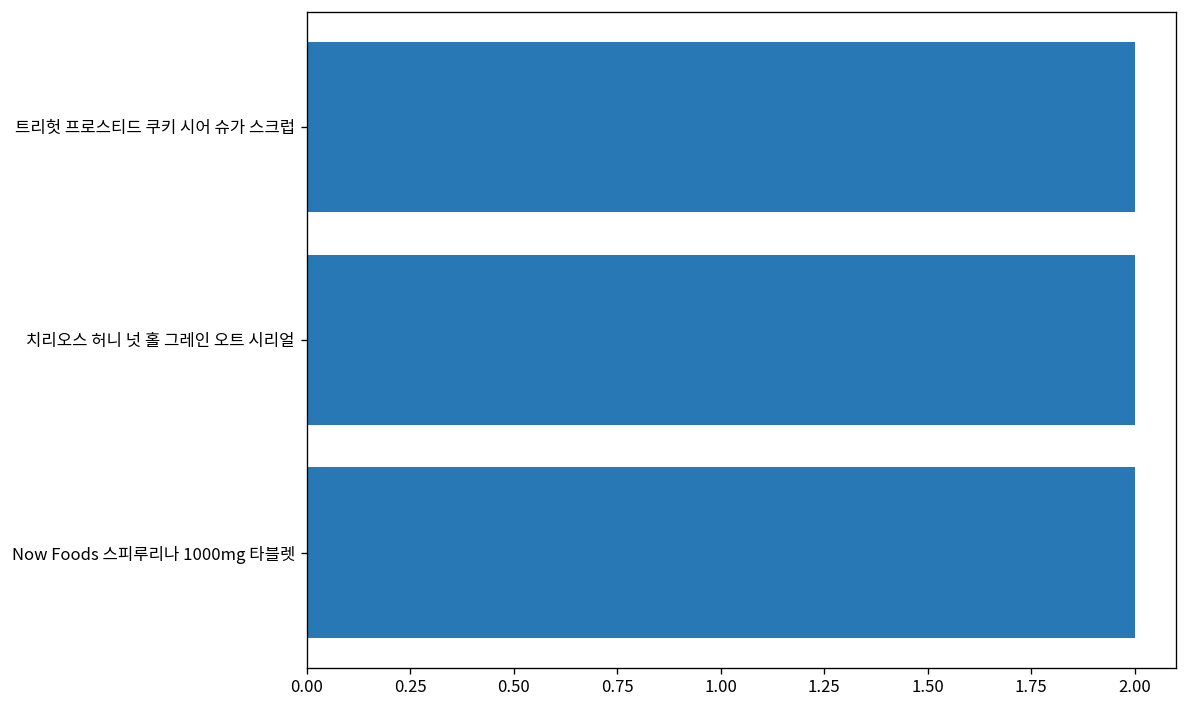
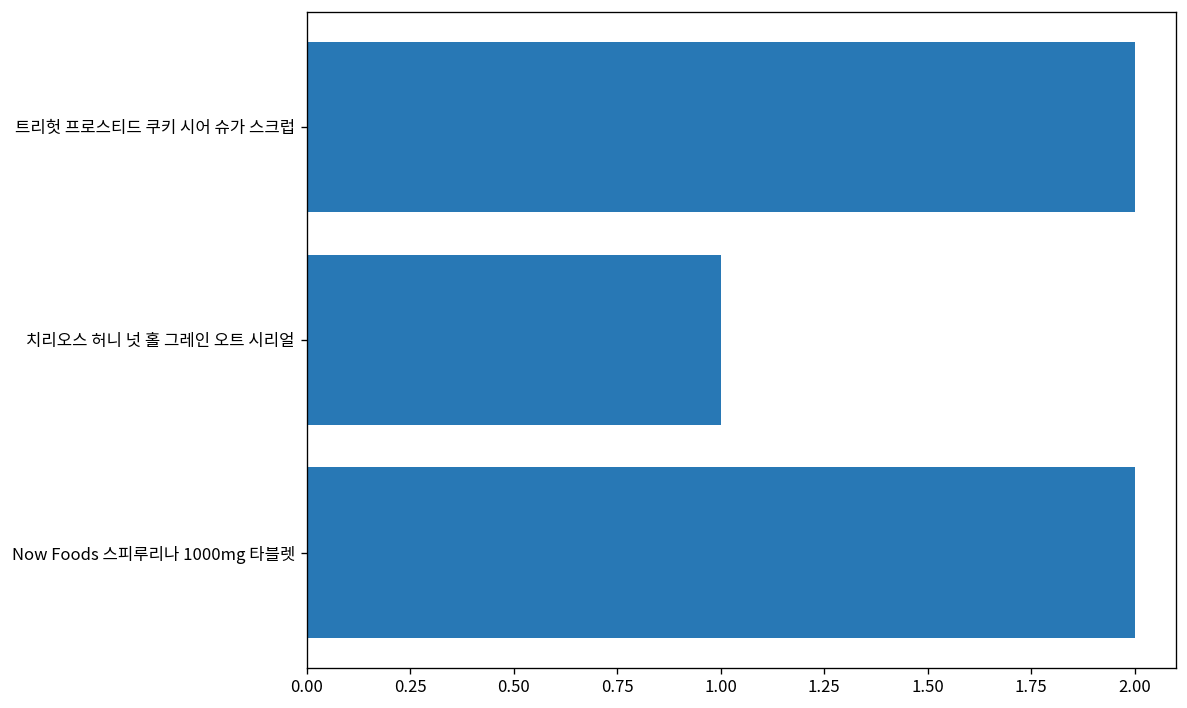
치리오스 허니 넛 홀 그레인 오트 시리얼: 2 -> 1
